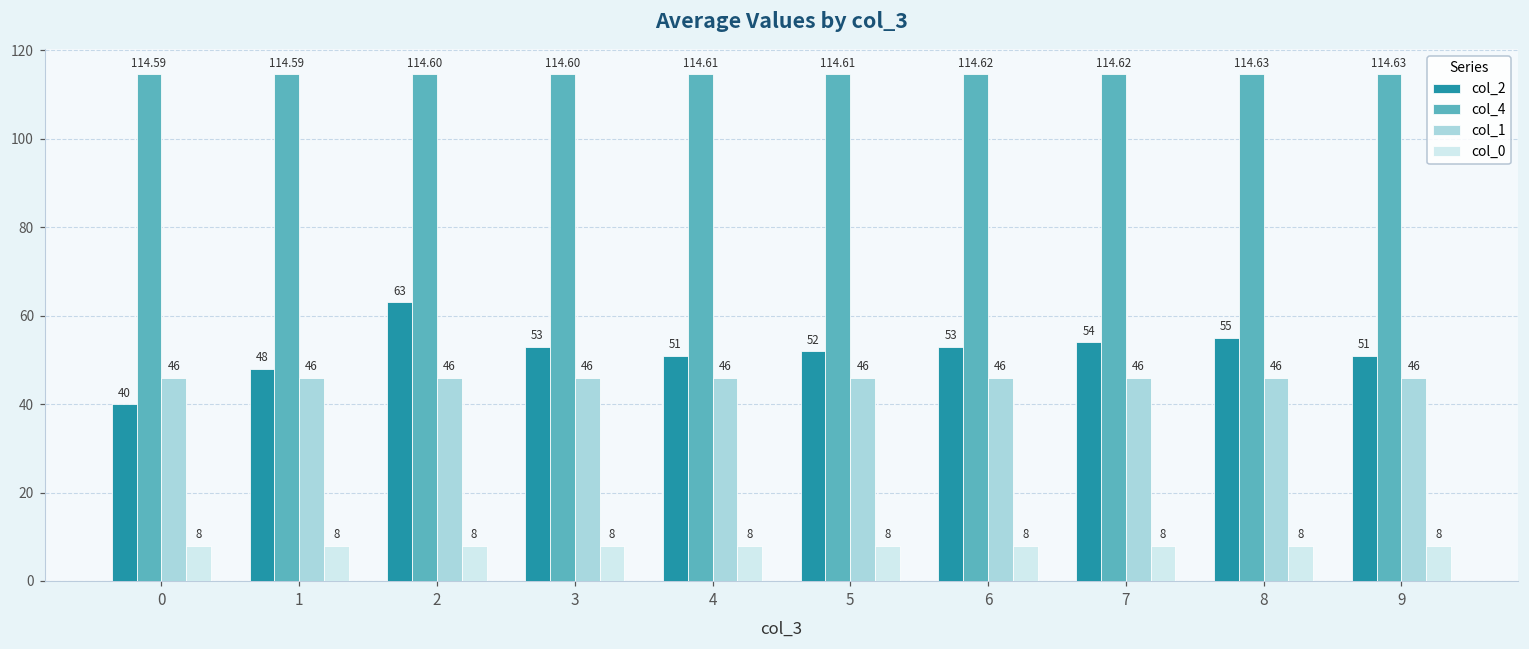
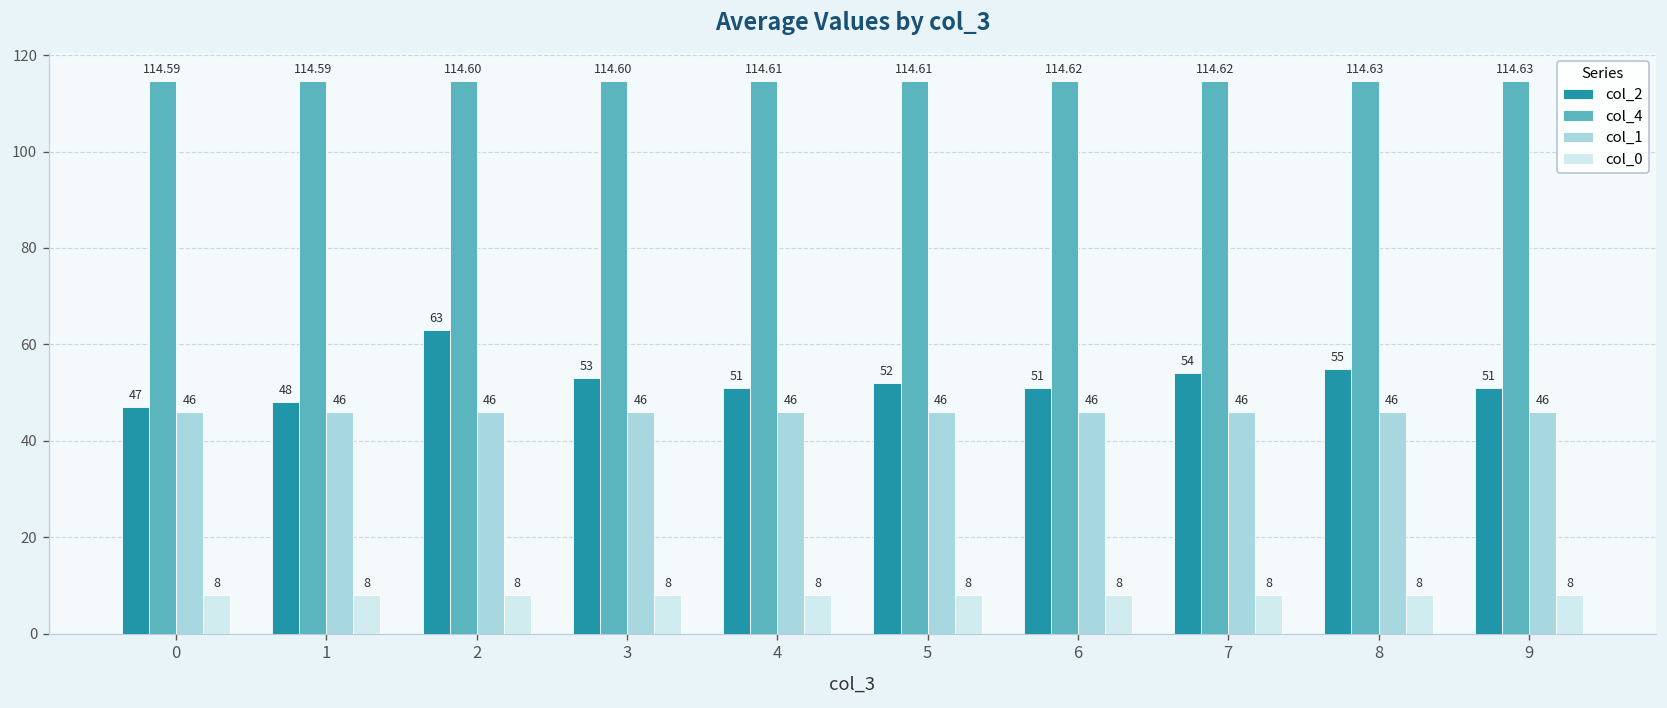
col_2, 0: 40 -> 47
col_2, 6: 53 -> 51
